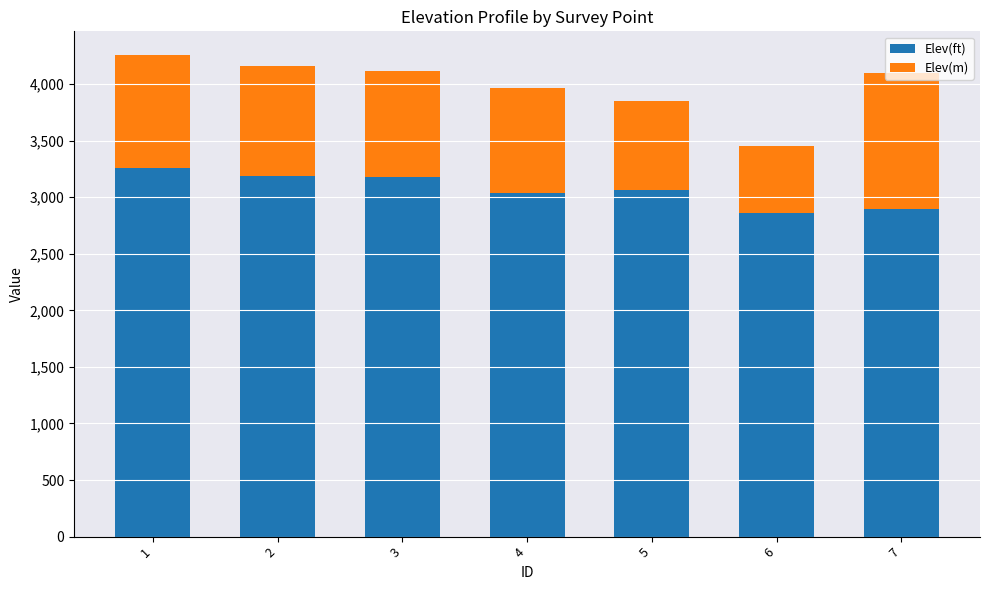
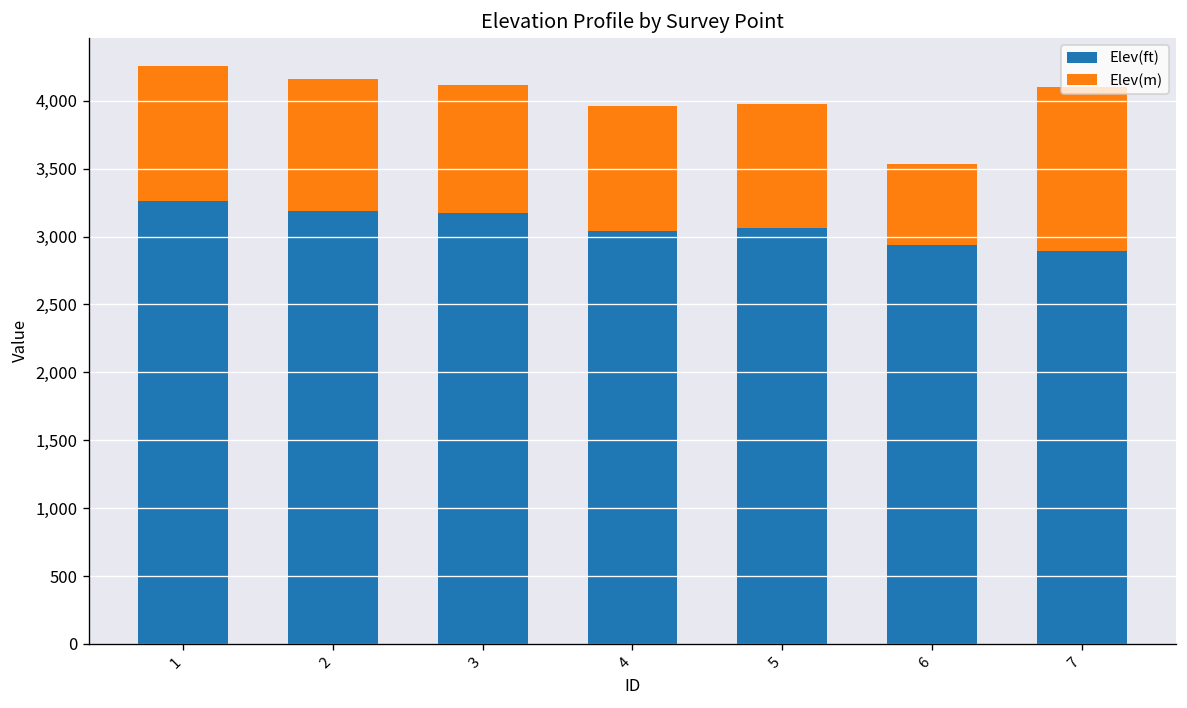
Elev(m), 5: 780 -> 910
Elev(ft), 6: 2,860 -> 2,940
